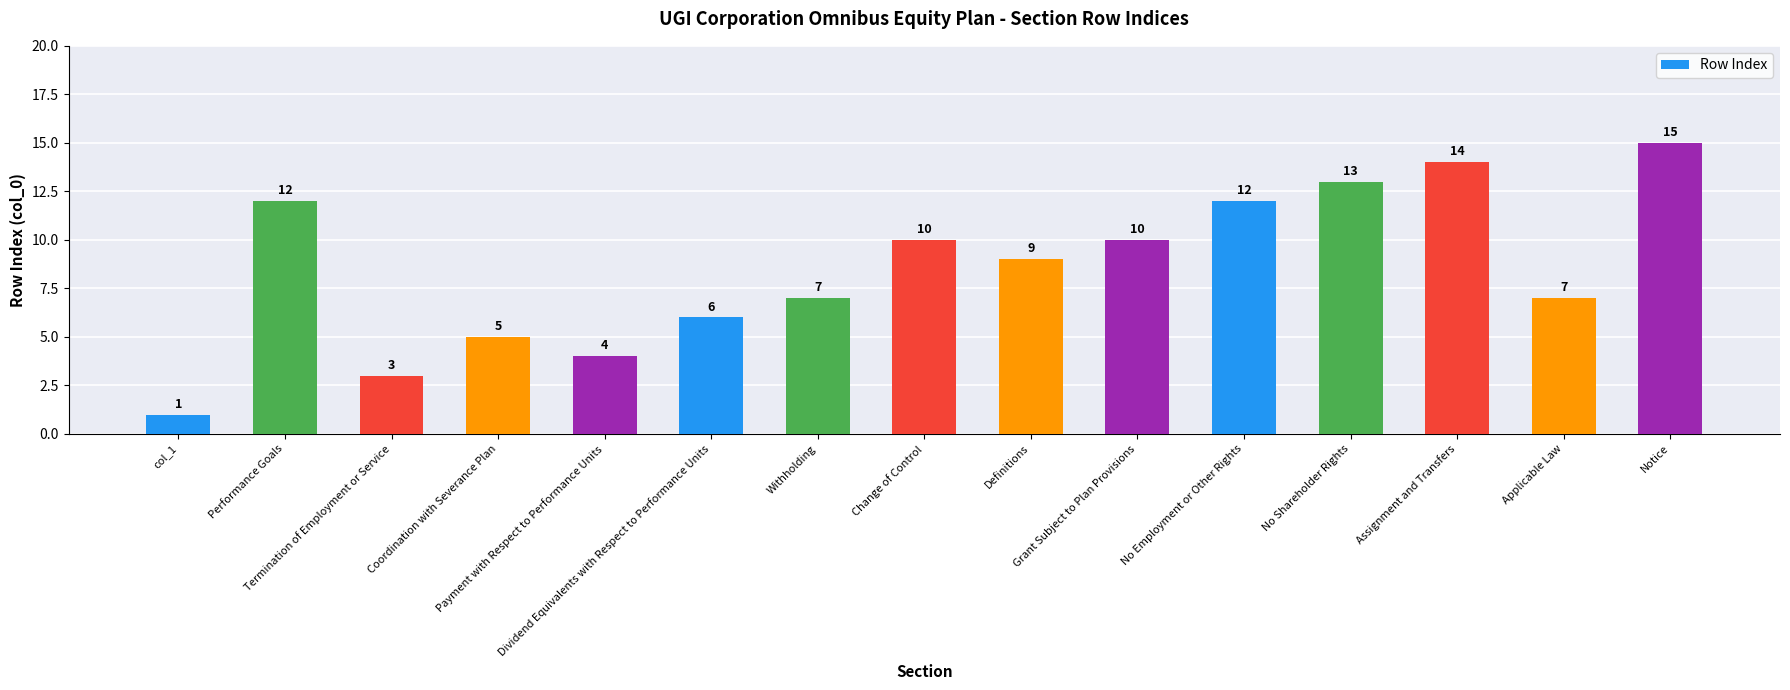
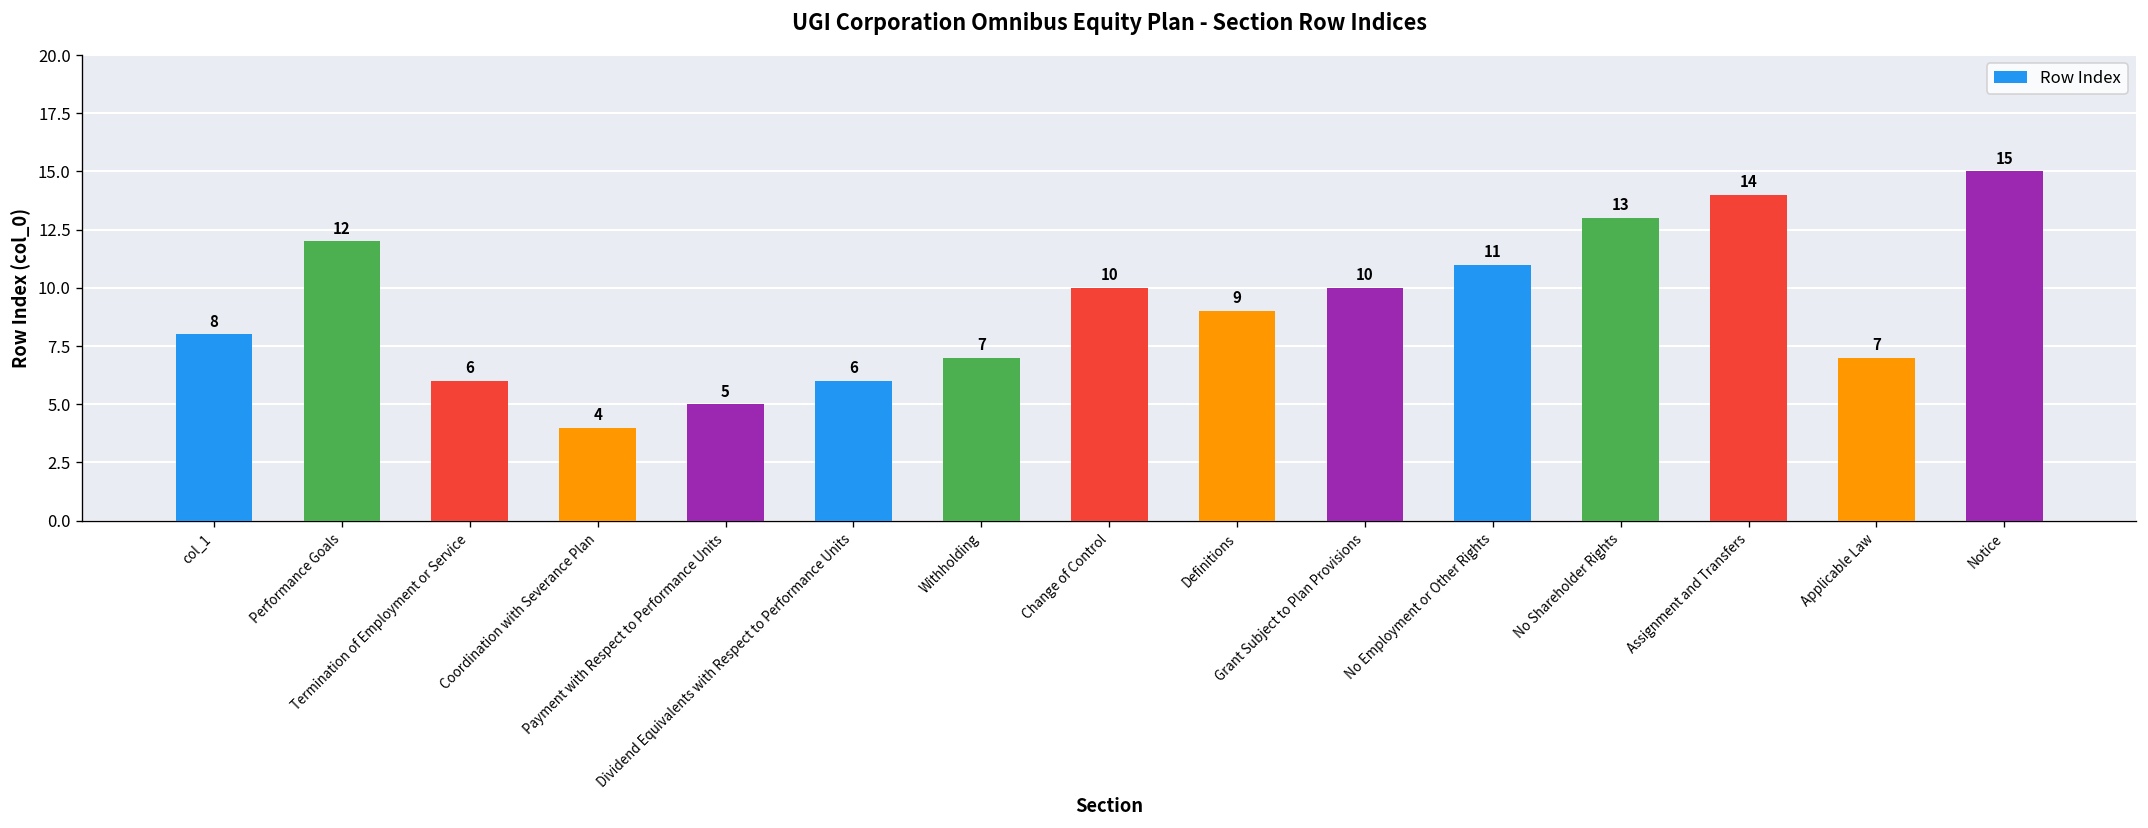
col_1: 1 -> 8
Termination of Employment or Service: 3 -> 6
Coordination with Severance Plan: 5 -> 4
Payment with Respect to Performance Units: 4 -> 5
No Employment or Other Rights: 12 -> 11
